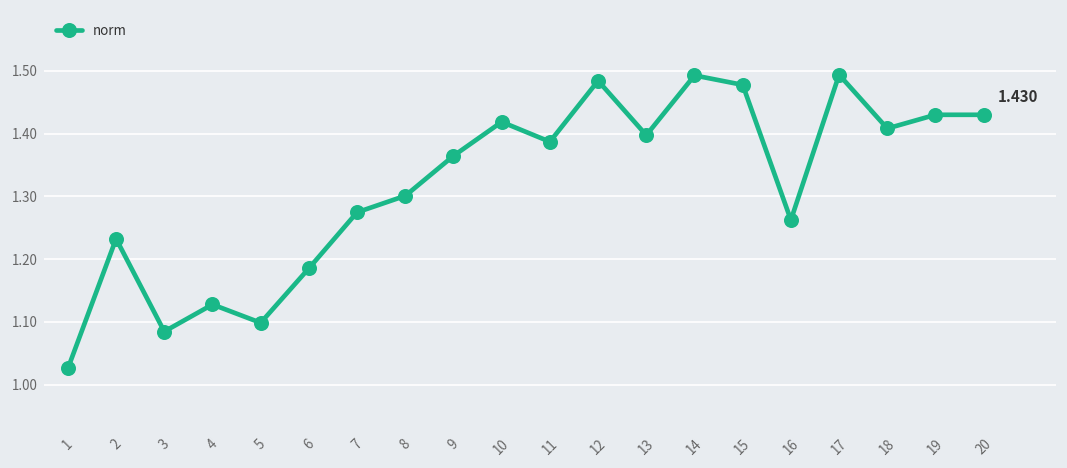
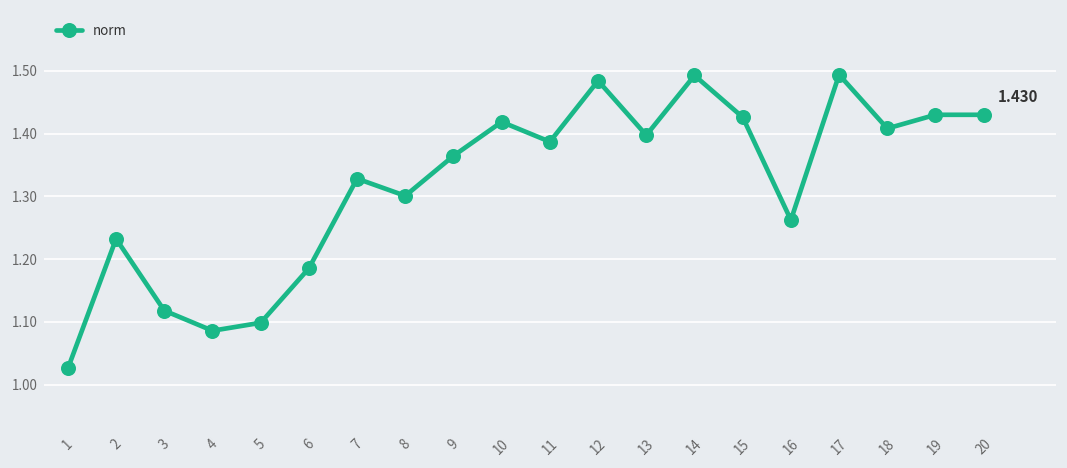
3: 1.08 -> 1.12
4: 1.13 -> 1.09
7: 1.27 -> 1.33
15: 1.48 -> 1.43
